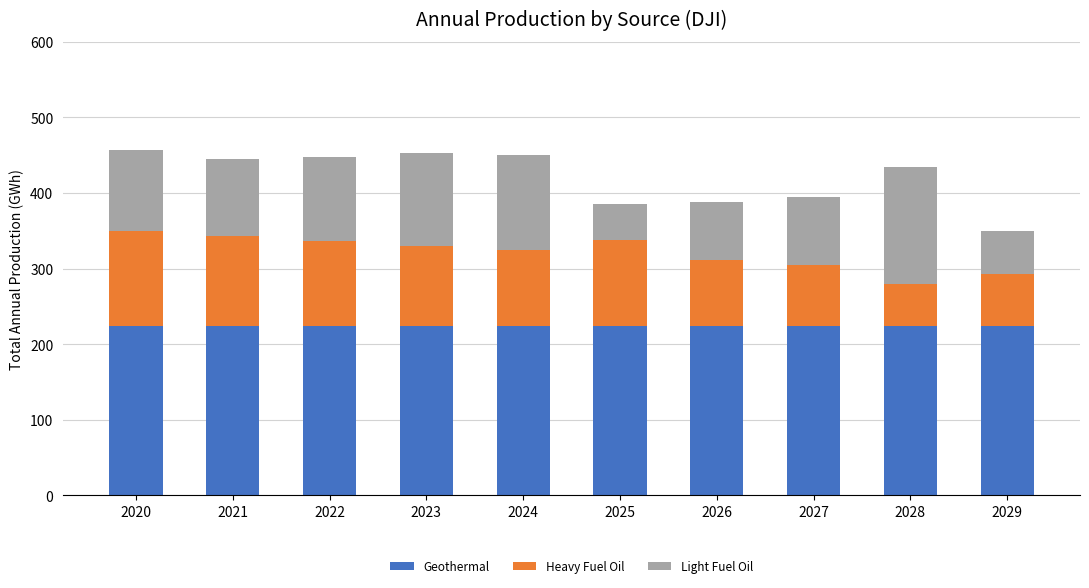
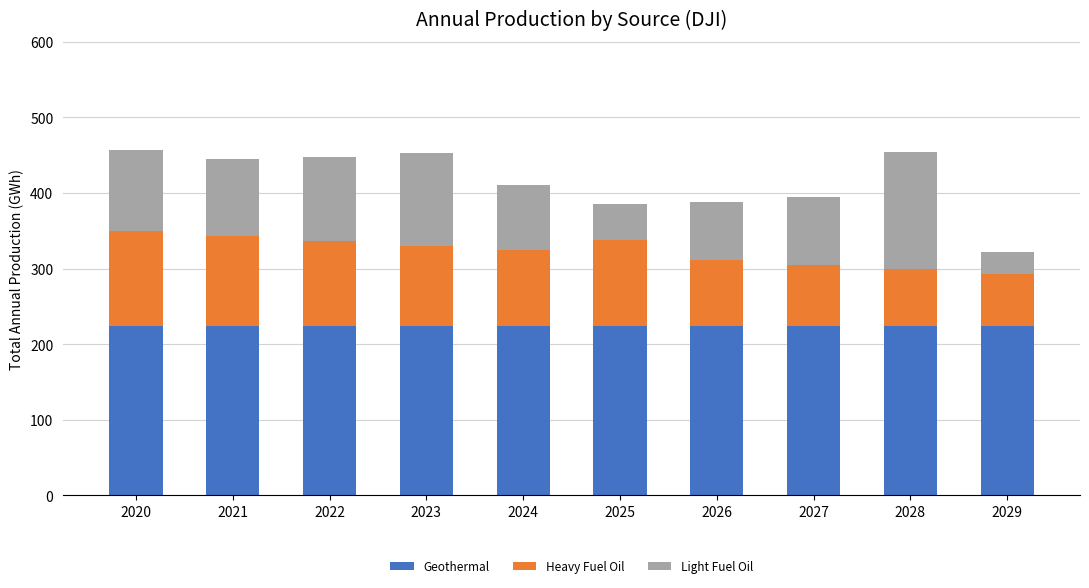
Light Fuel Oil, 2024: 130 -> 90
Heavy Fuel Oil, 2028: 60 -> 80
Light Fuel Oil, 2029: 60 -> 30
